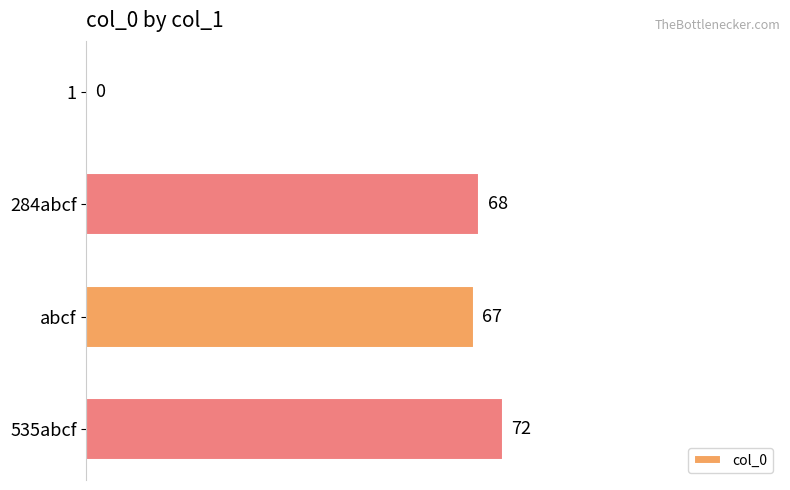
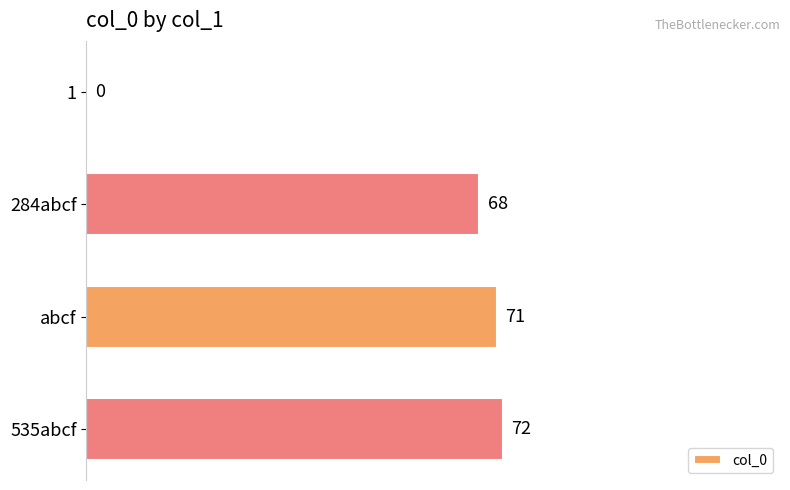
abcf: 67 -> 71
